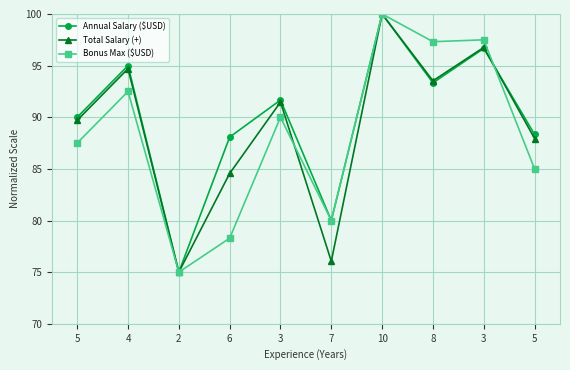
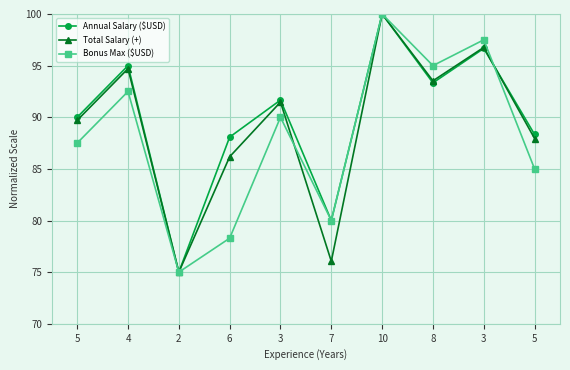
Total Salary (+), 6: 84.6 -> 86.2
Bonus Max ($USD), 8: 97.3 -> 95.0
